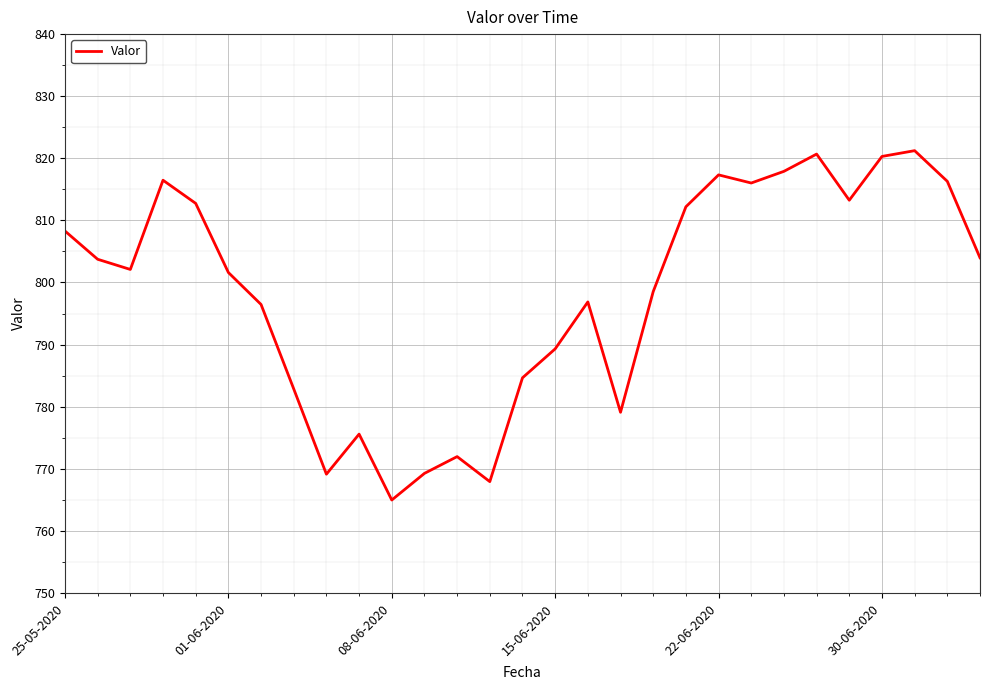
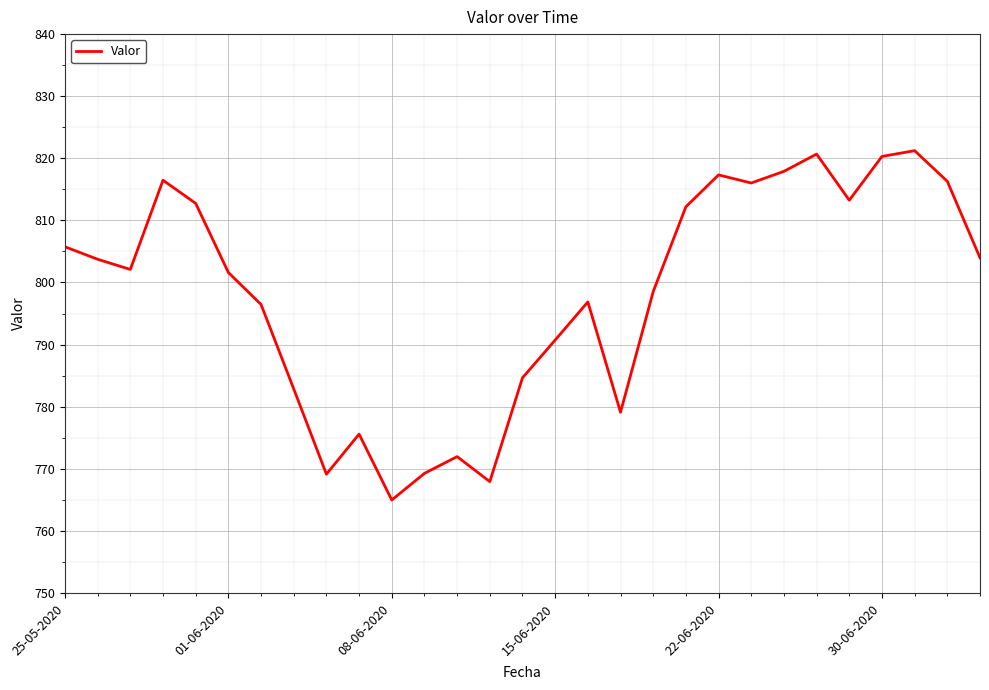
25-05-2020: 808 -> 806
15-06-2020: 789 -> 791
